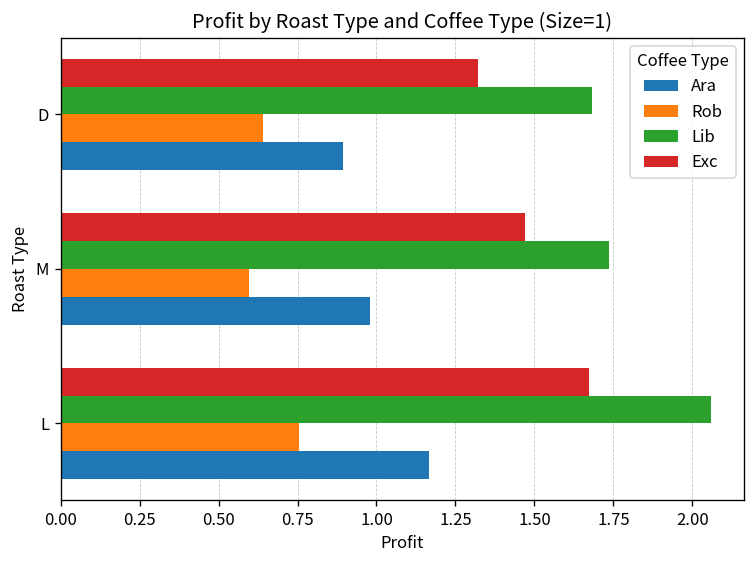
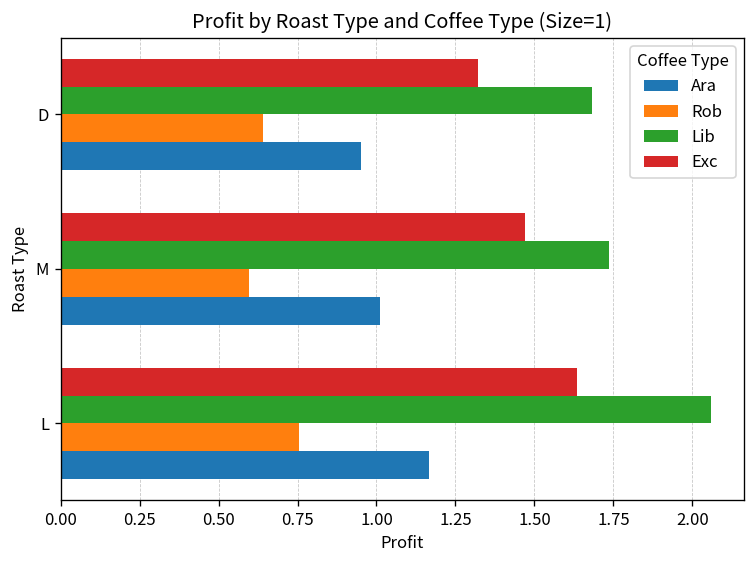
Ara, D: 0.90 -> 0.95
Ara, M: 0.98 -> 1.01
Exc, L: 1.67 -> 1.63
